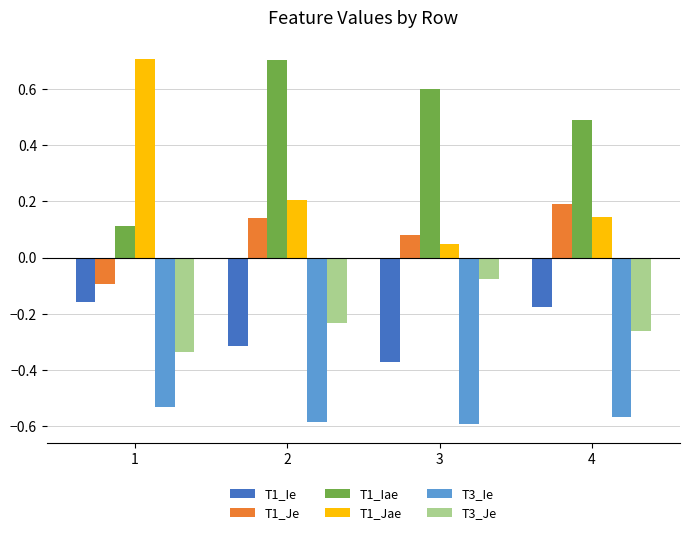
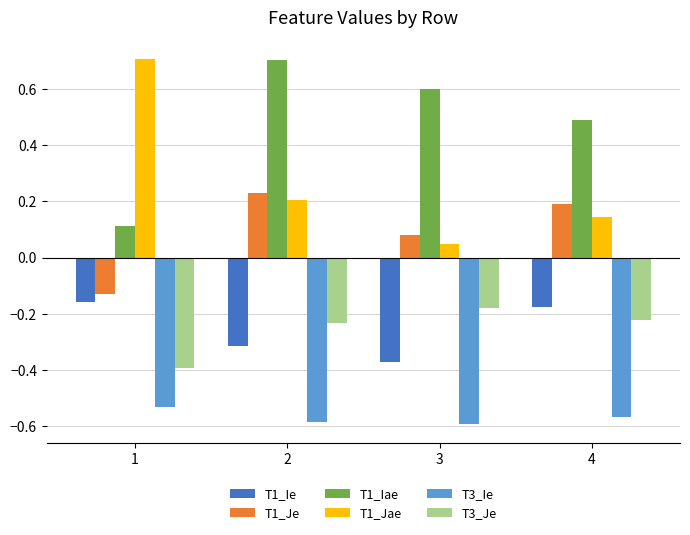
T1_Je, 1: -0.09 -> -0.13
T3_Je, 1: -0.34 -> -0.39
T1_Je, 2: 0.14 -> 0.23
T3_Je, 3: -0.08 -> -0.18
T3_Je, 4: -0.26 -> -0.22
